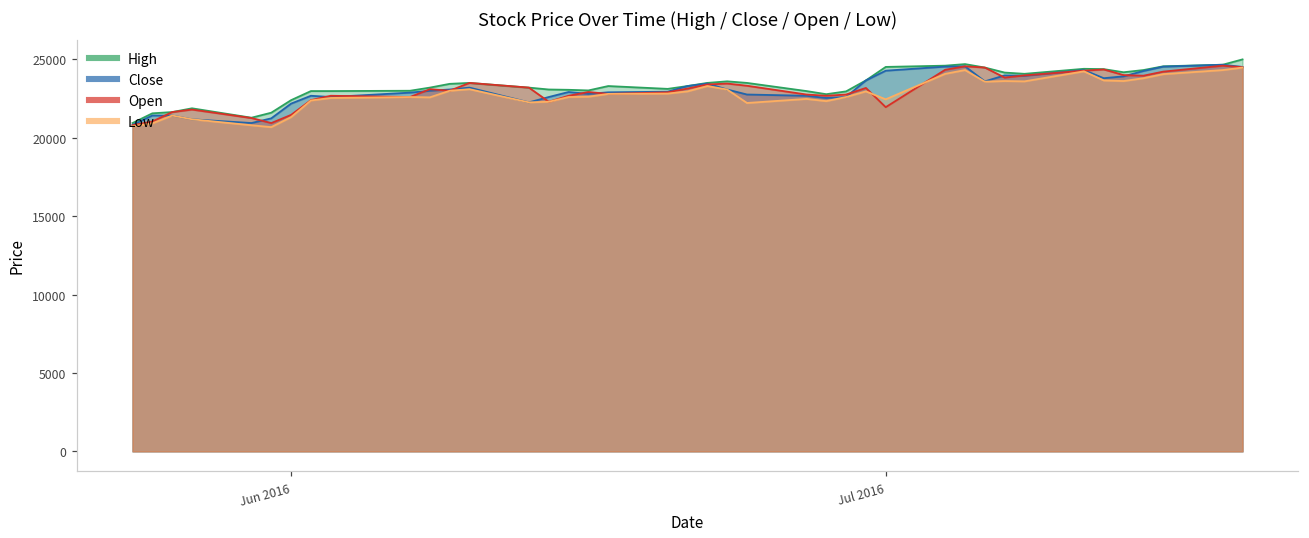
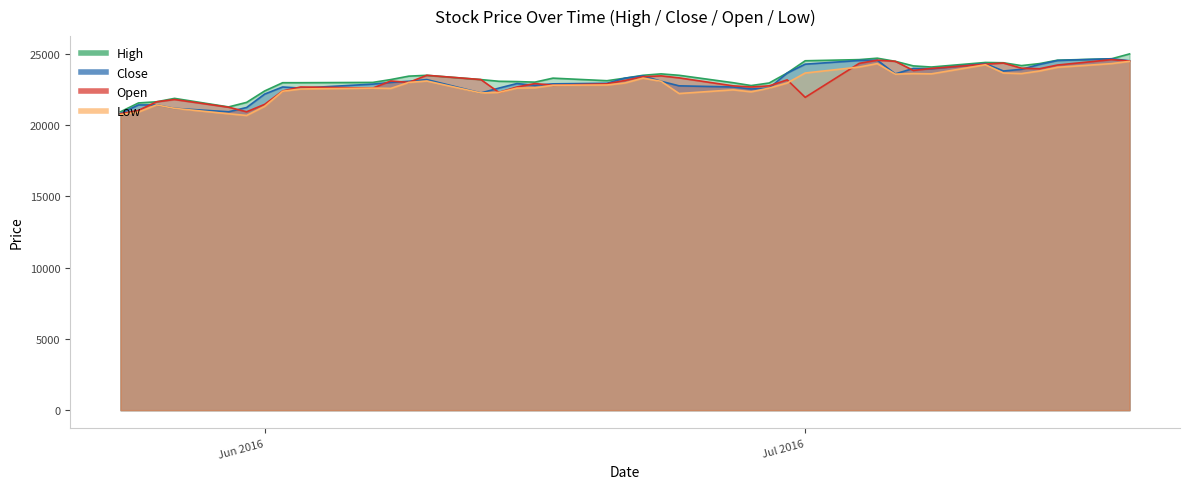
Low, Jul 2016: 22500 -> 23700
